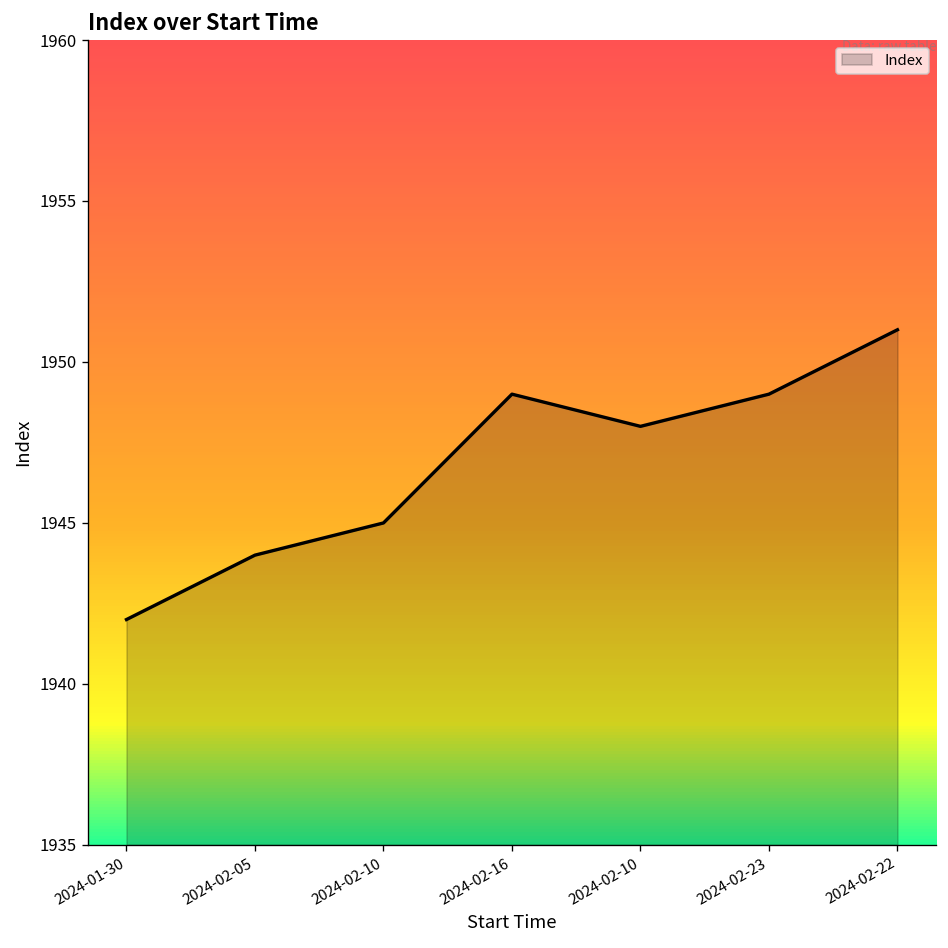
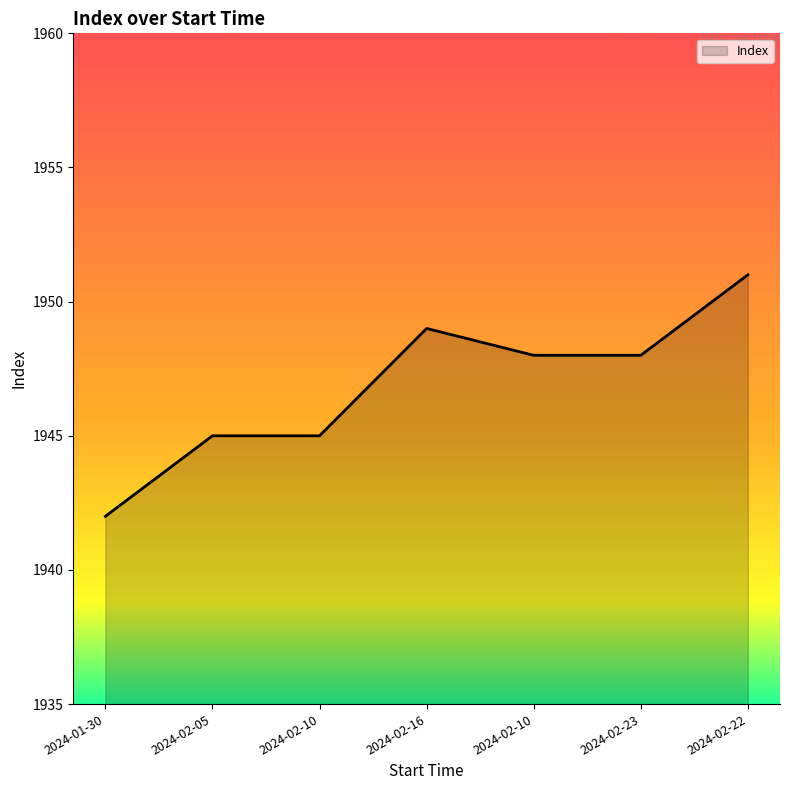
2024-02-05: 1944 -> 1945
2024-02-23: 1949 -> 1948
